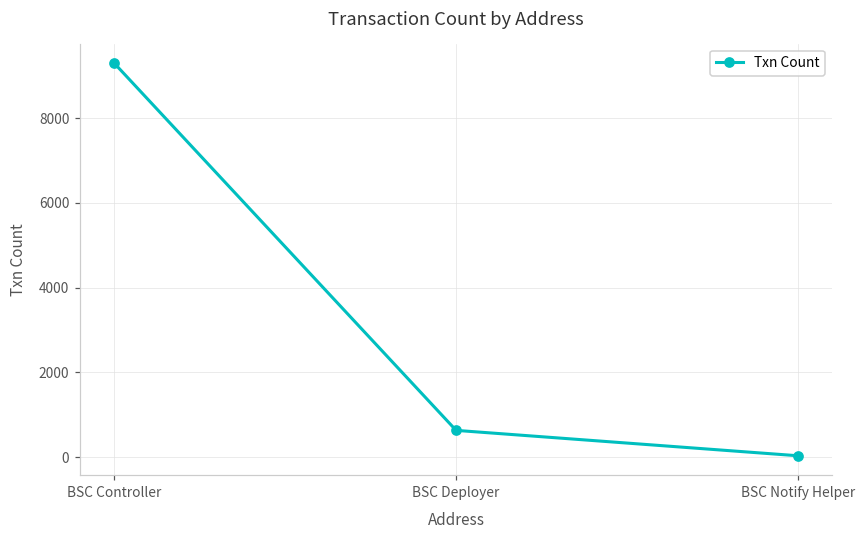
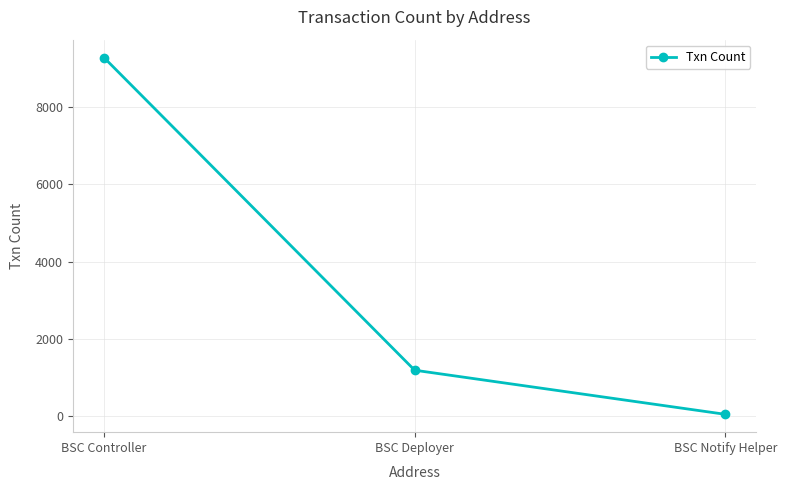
BSC Deployer: 600 -> 1200
